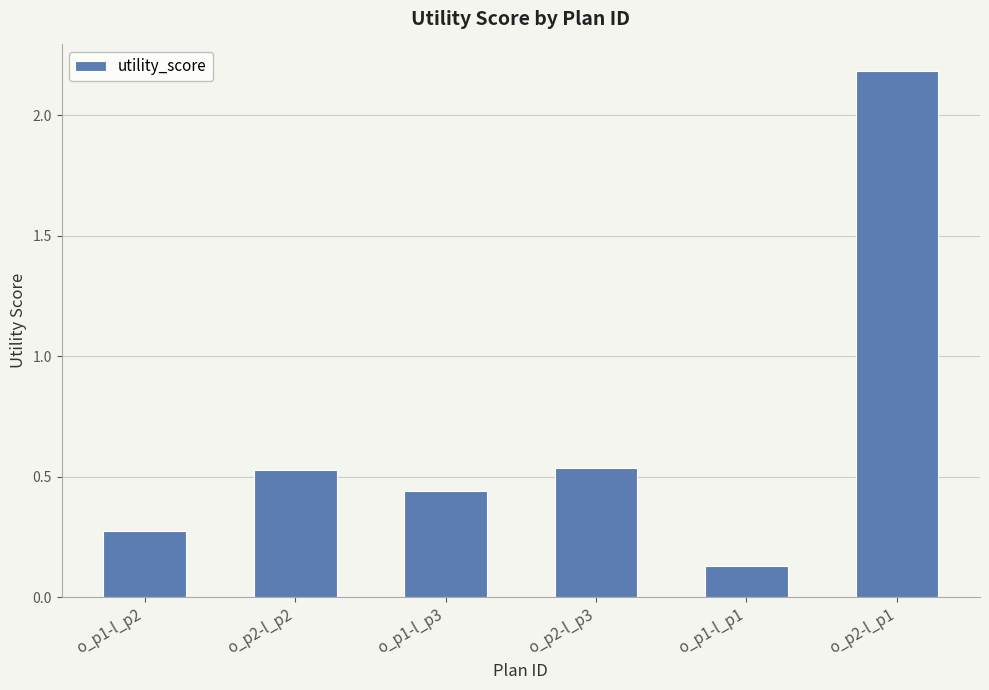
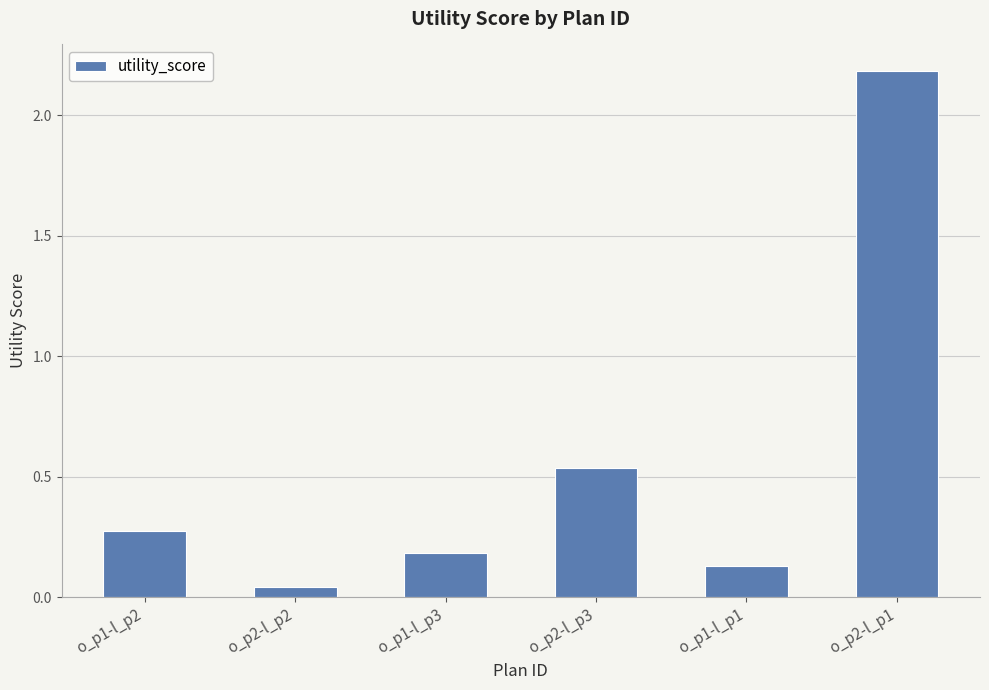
o_p2-l_p2: 0.53 -> 0.04
o_p1-l_p3: 0.44 -> 0.18
